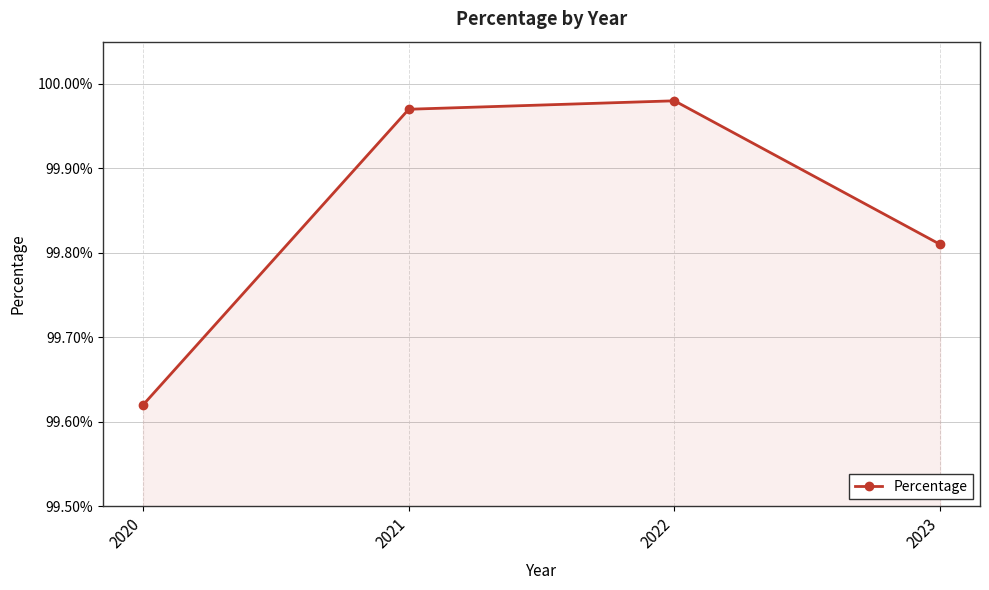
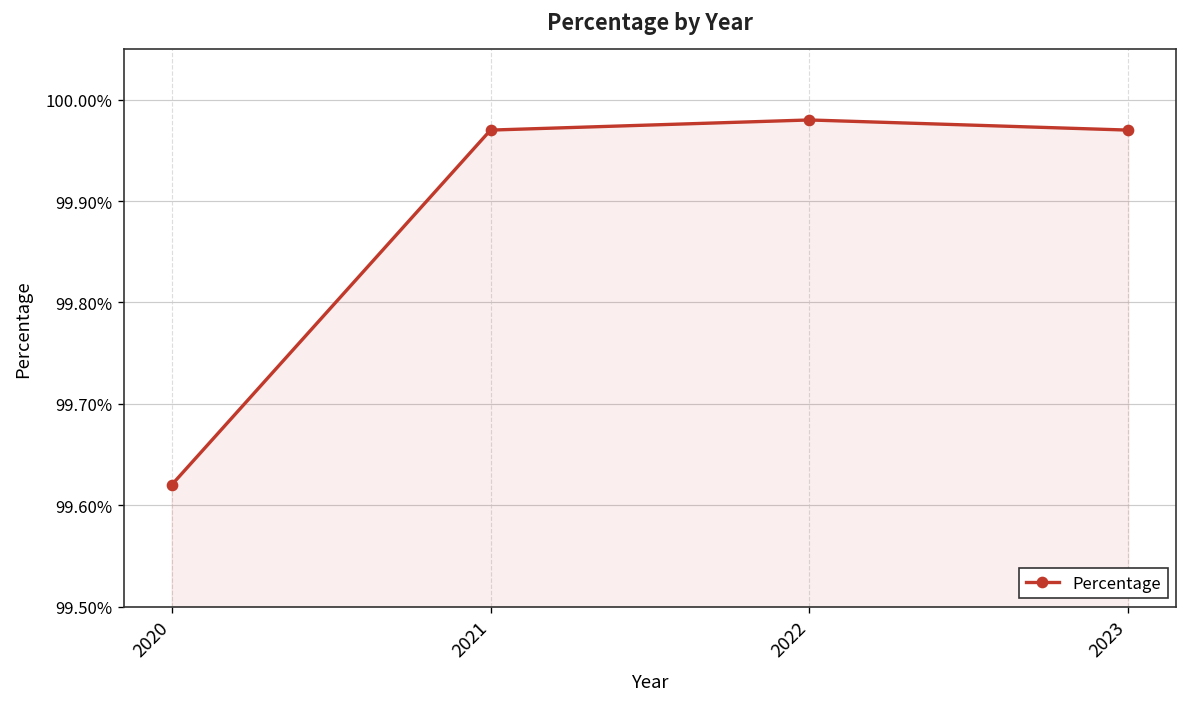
2023: 99.81% -> 99.97%
